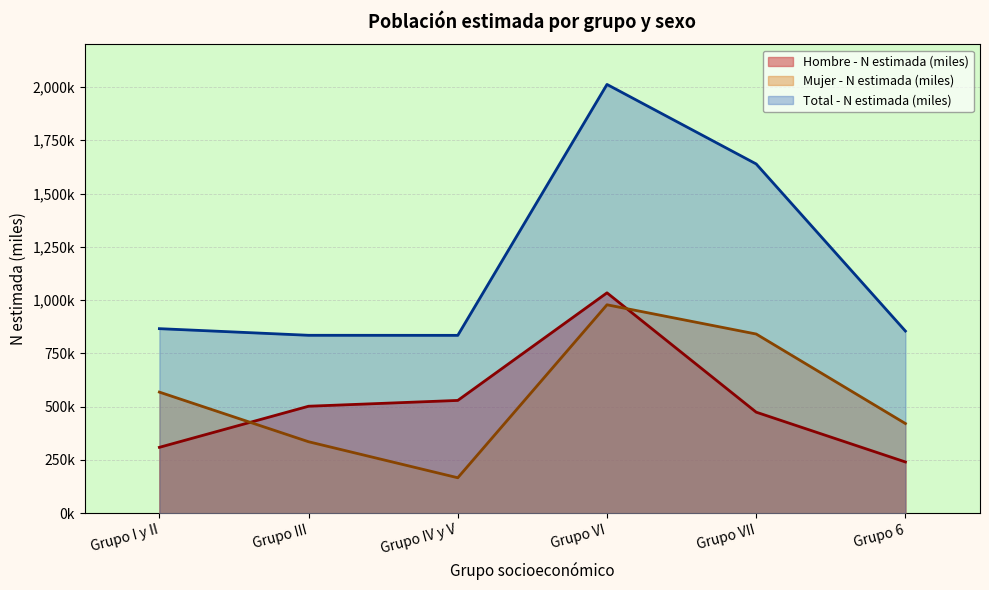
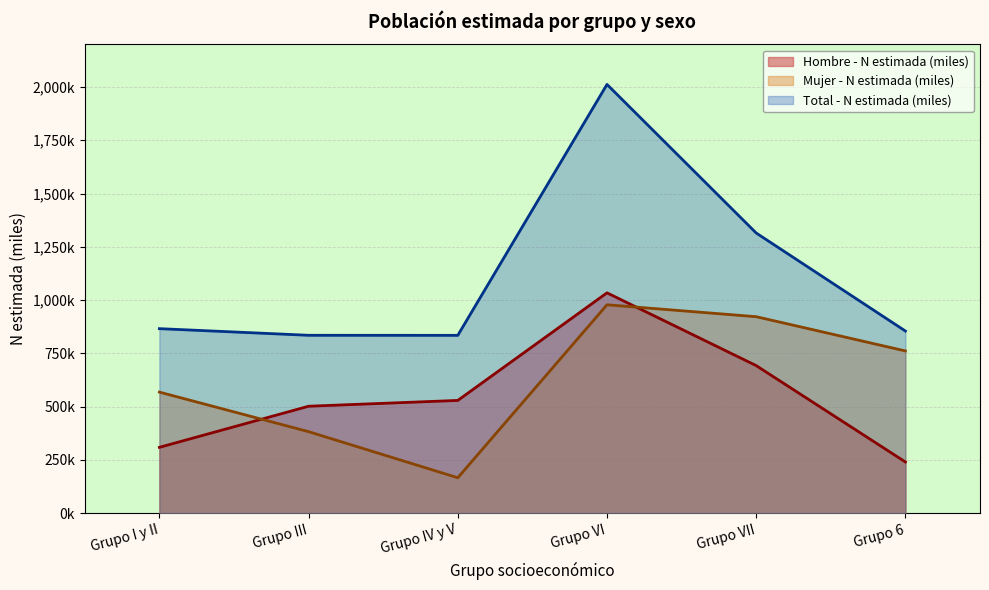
Mujer - N estimada (miles), Grupo III: 340,000 -> 380,000
Hombre - N estimada (miles), Grupo VII: 470,000 -> 690,000
Mujer - N estimada (miles), Grupo VII: 840,000 -> 920,000
Total - N estimada (miles), Grupo VII: 1,640,000 -> 1,310,000
Mujer - N estimada (miles), Grupo 6: 420,000 -> 760,000
